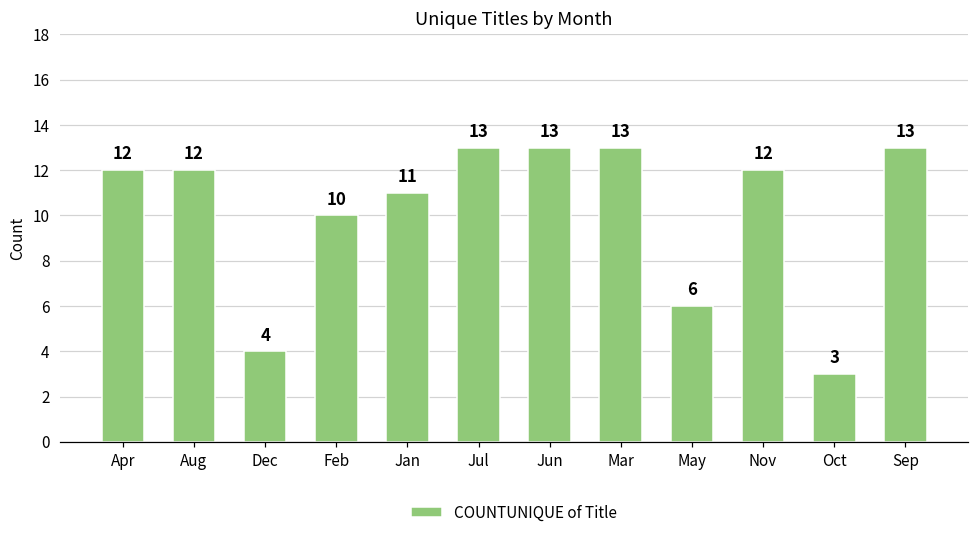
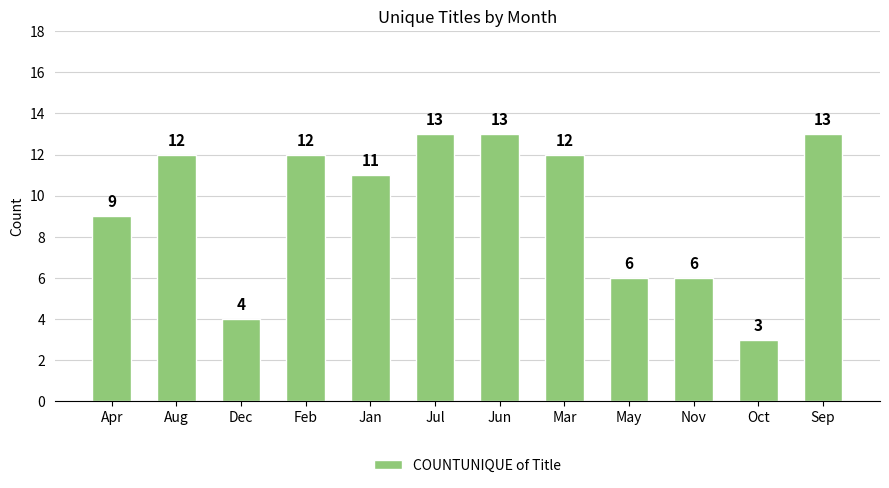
Apr: 12 -> 9
Feb: 10 -> 12
Mar: 13 -> 12
Nov: 12 -> 6
